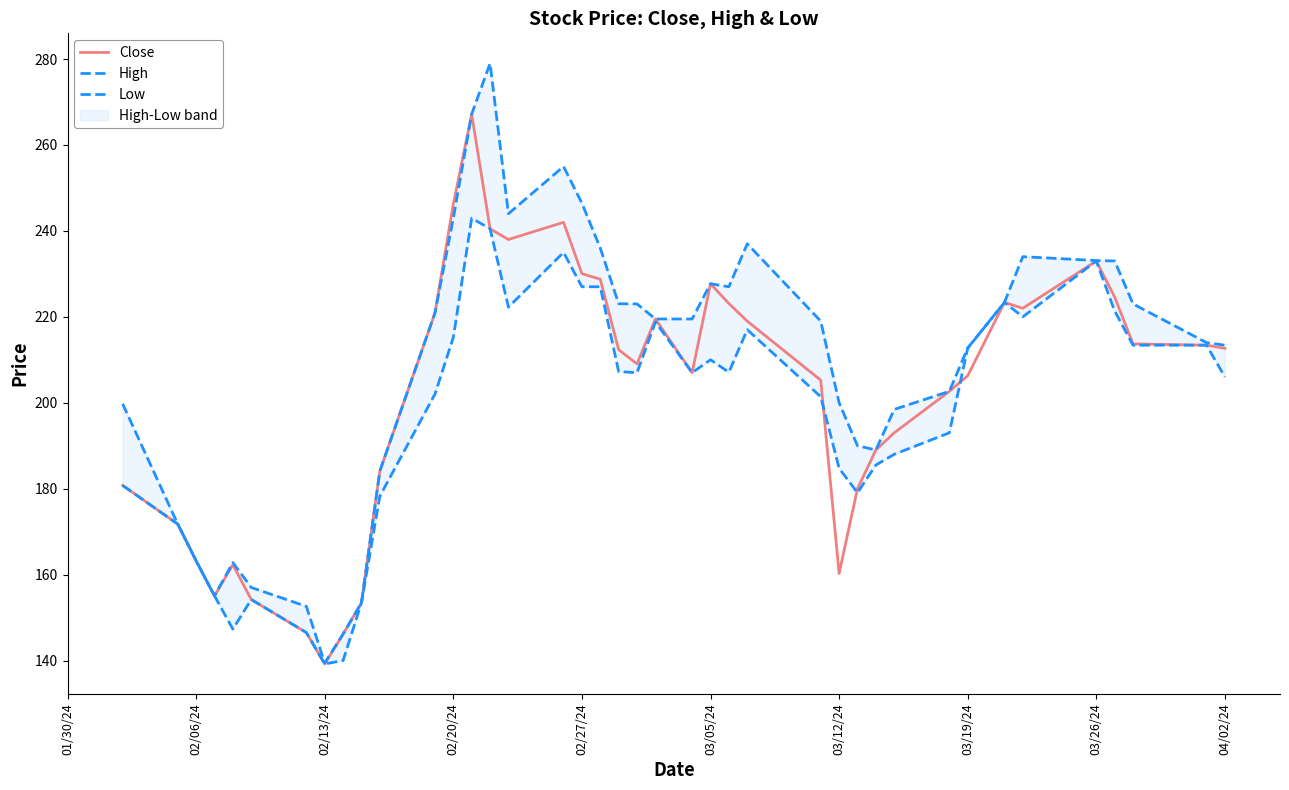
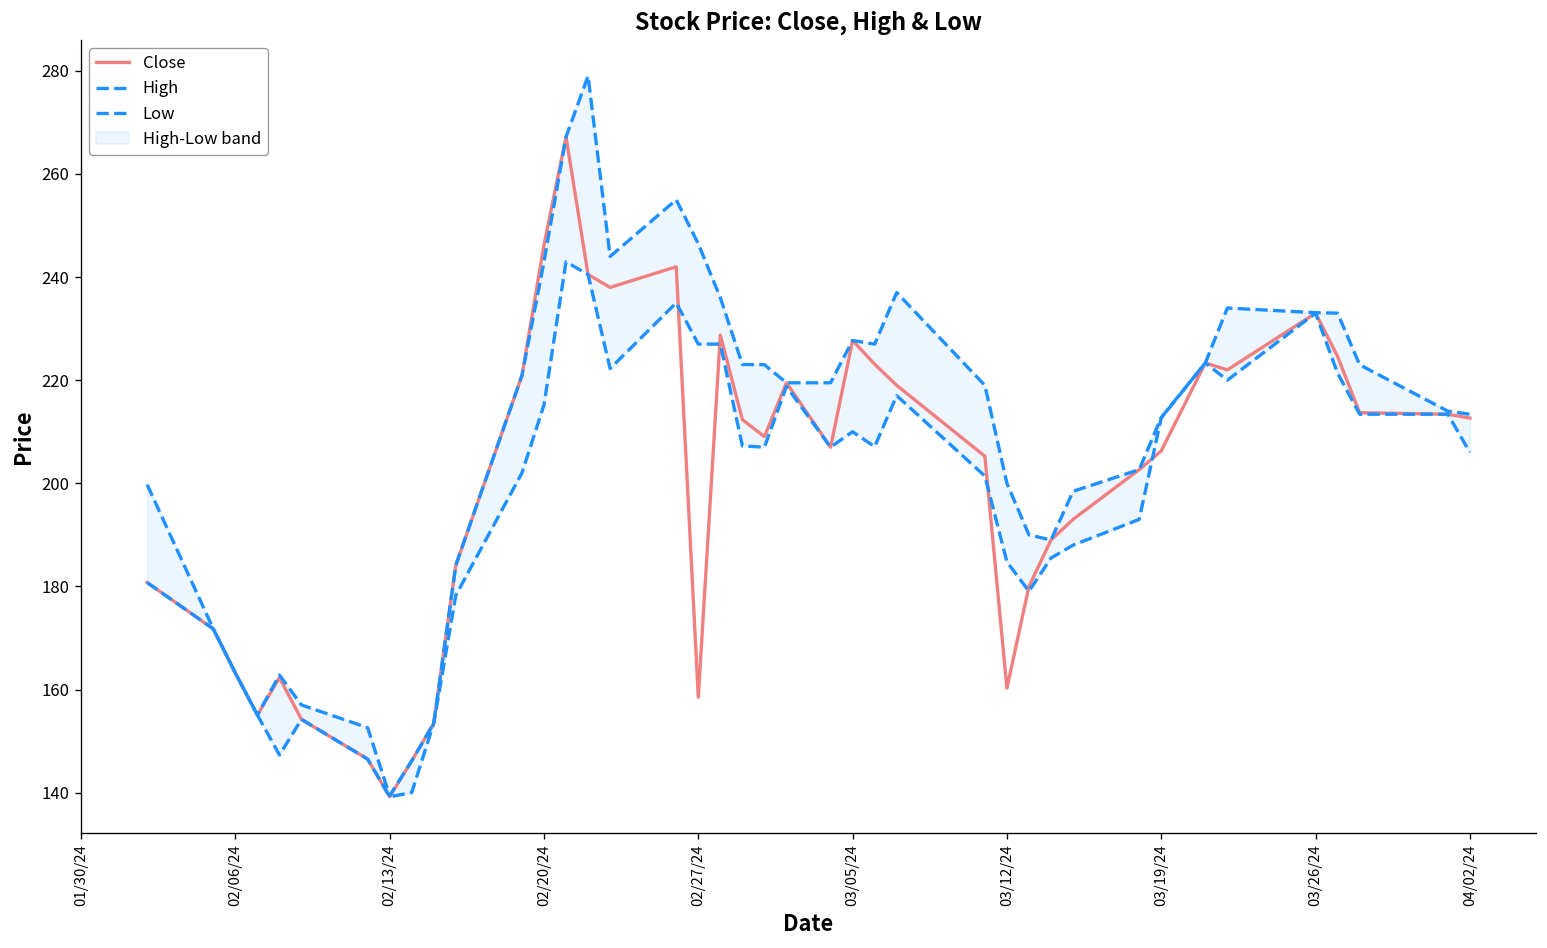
Close, 02/27/24: 230 -> 159
